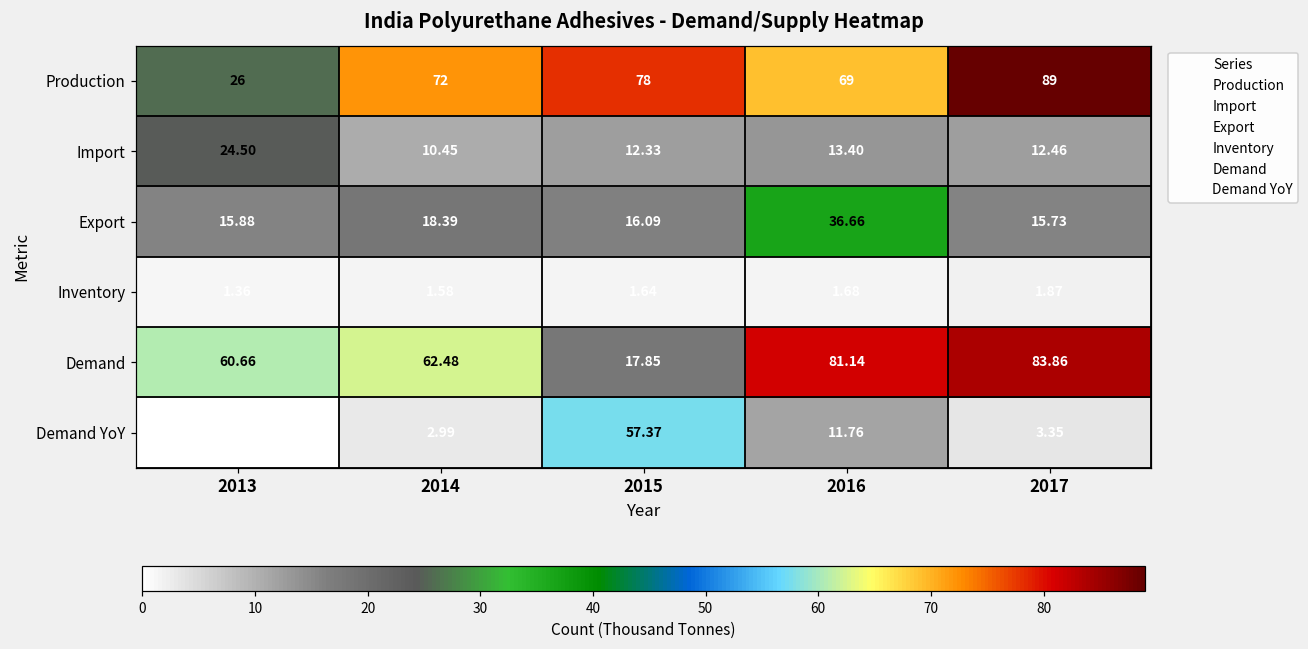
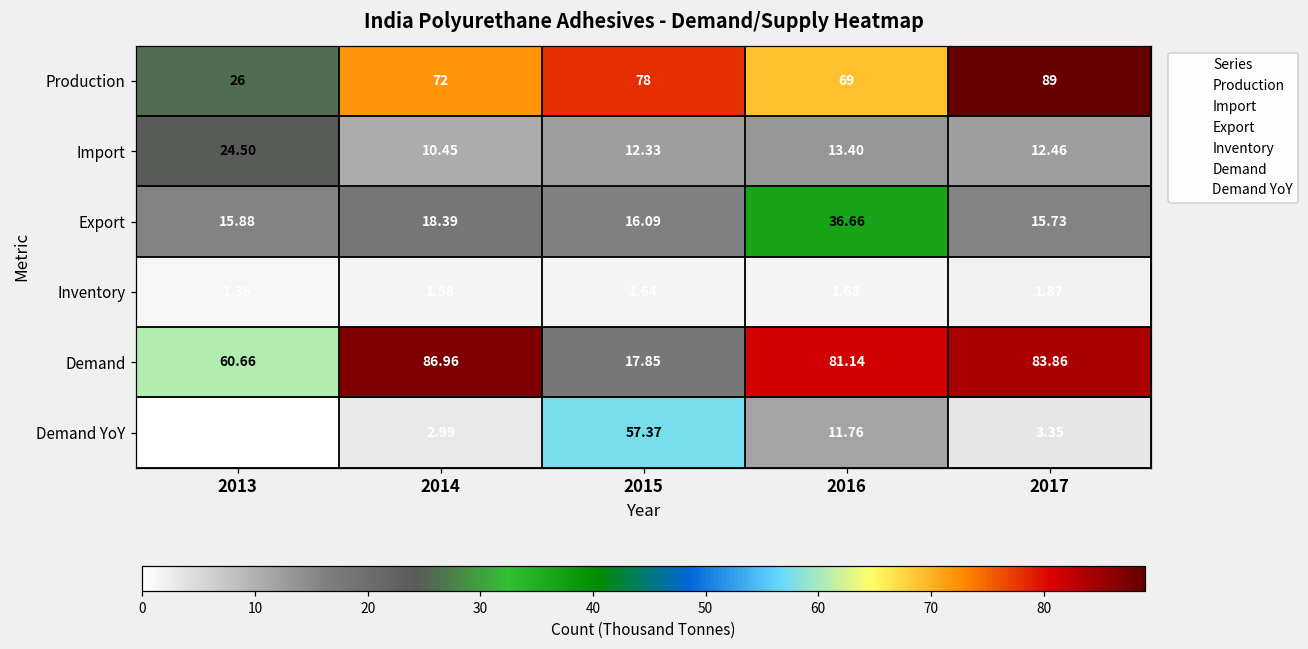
Demand, 2014: 62.48 -> 86.96
